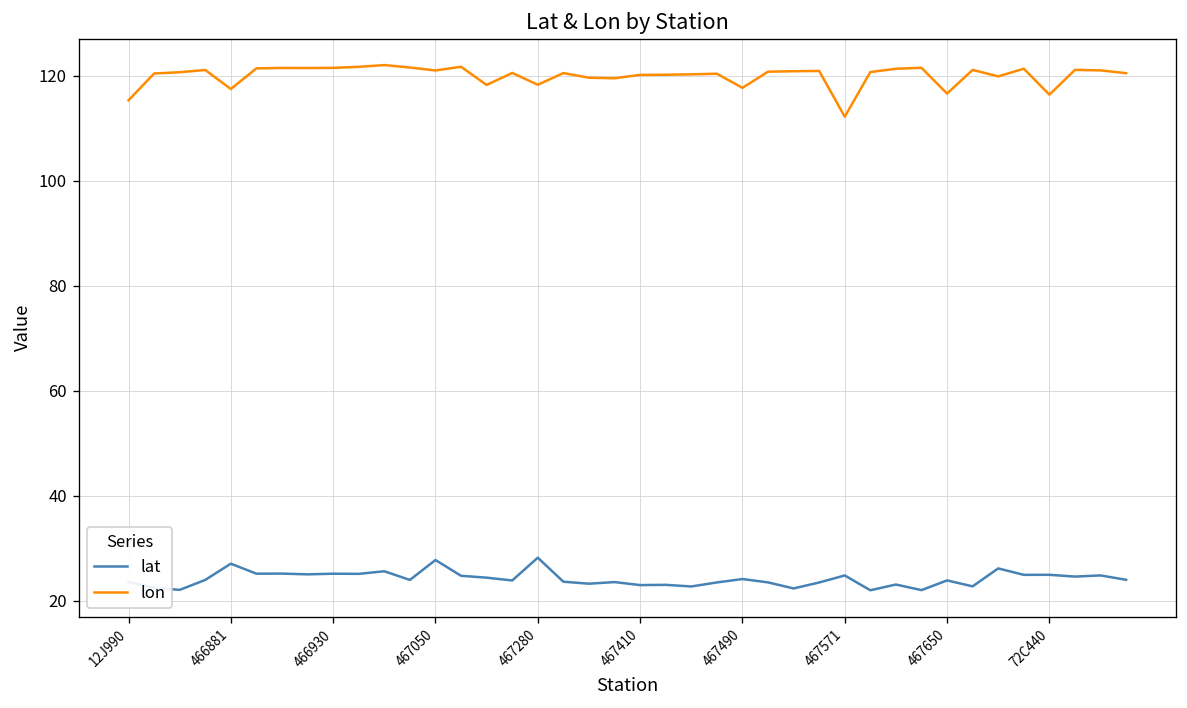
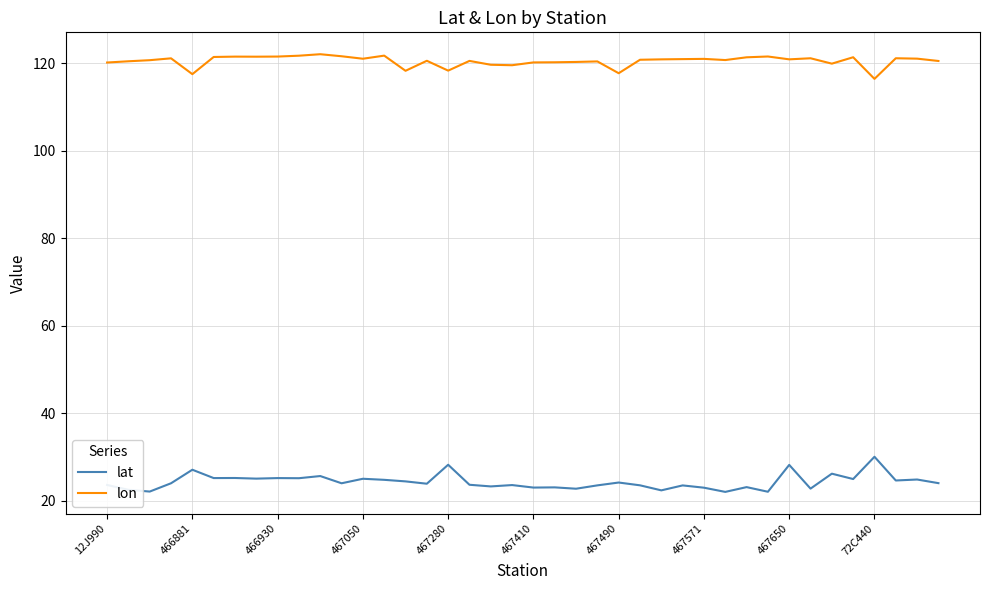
lon, 12J990: 115 -> 120
lat, 467050: 28 -> 25
lat, 467571: 25 -> 23
lon, 467571: 112 -> 121
lat, 467650: 24 -> 28
lon, 467650: 117 -> 121
lat, 72C440: 25 -> 30
